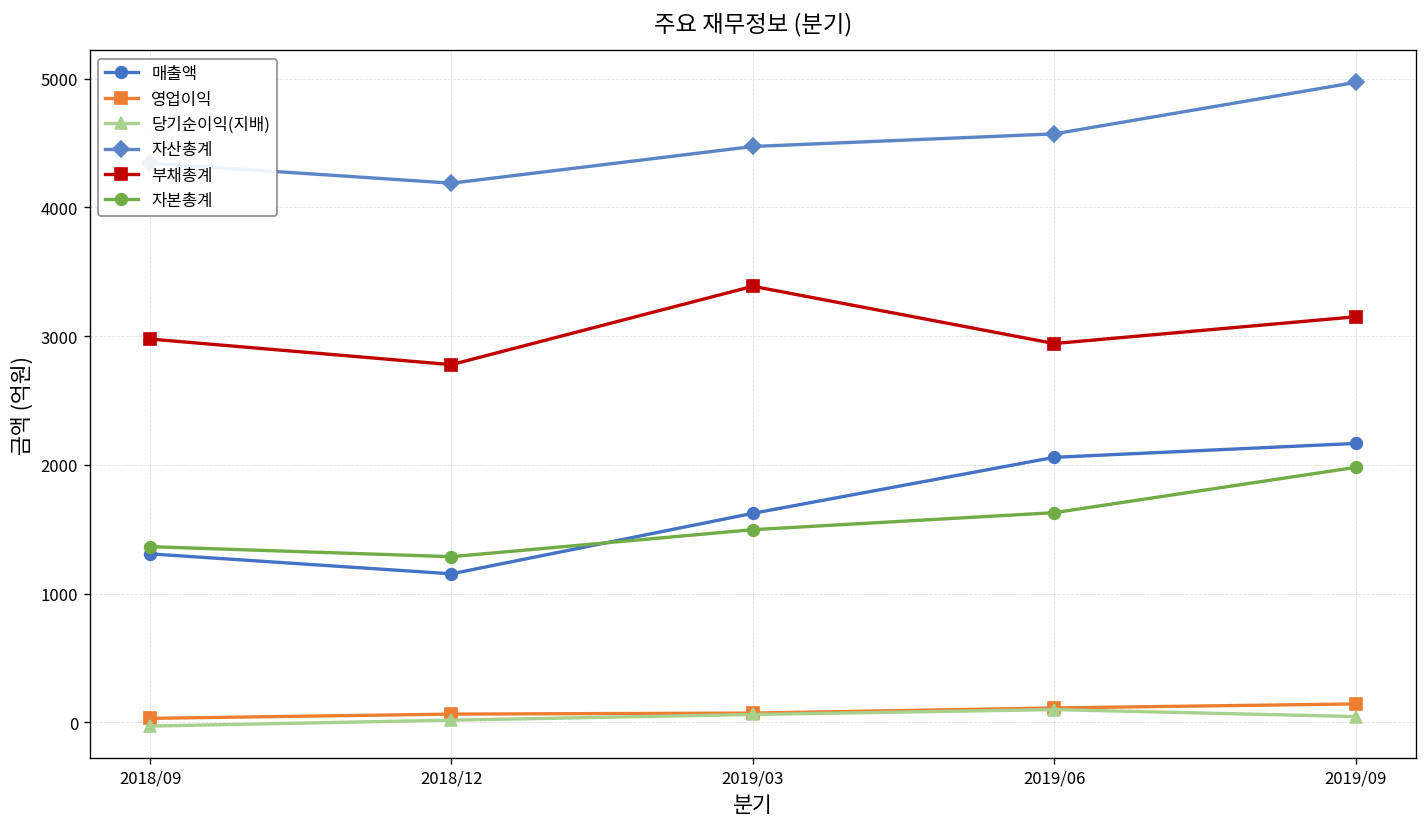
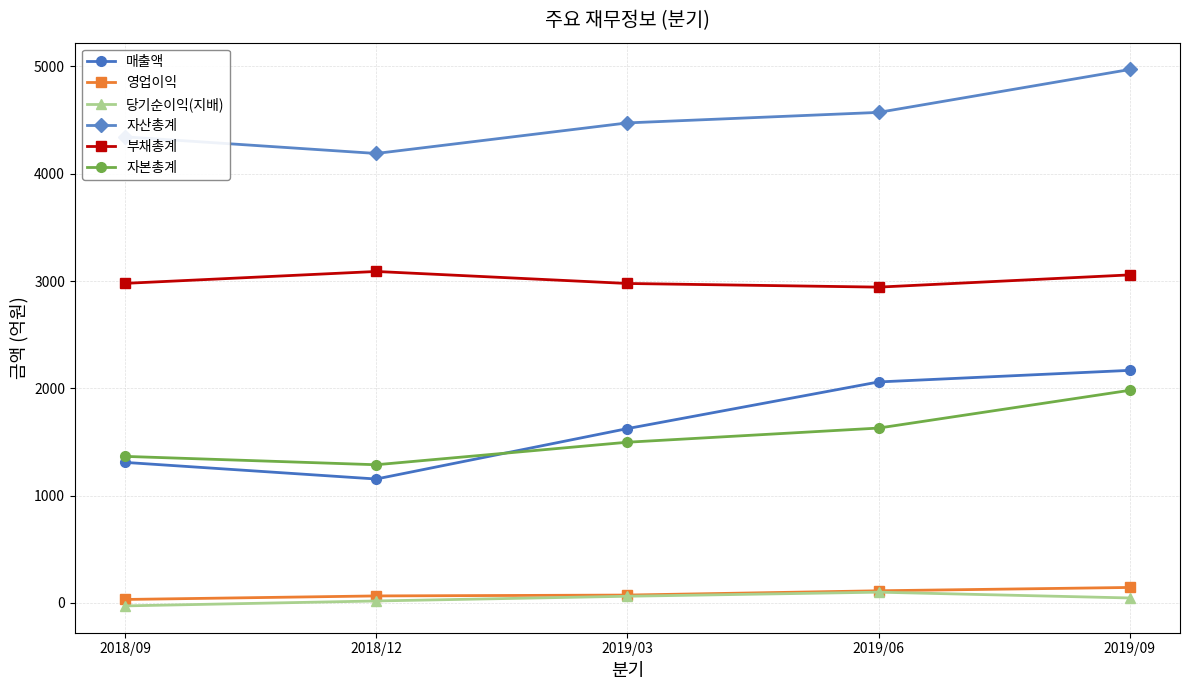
부채총계, 2018/12: 2780 -> 3090
부채총계, 2019/03: 3390 -> 2980
부채총계, 2019/09: 3150 -> 3060
